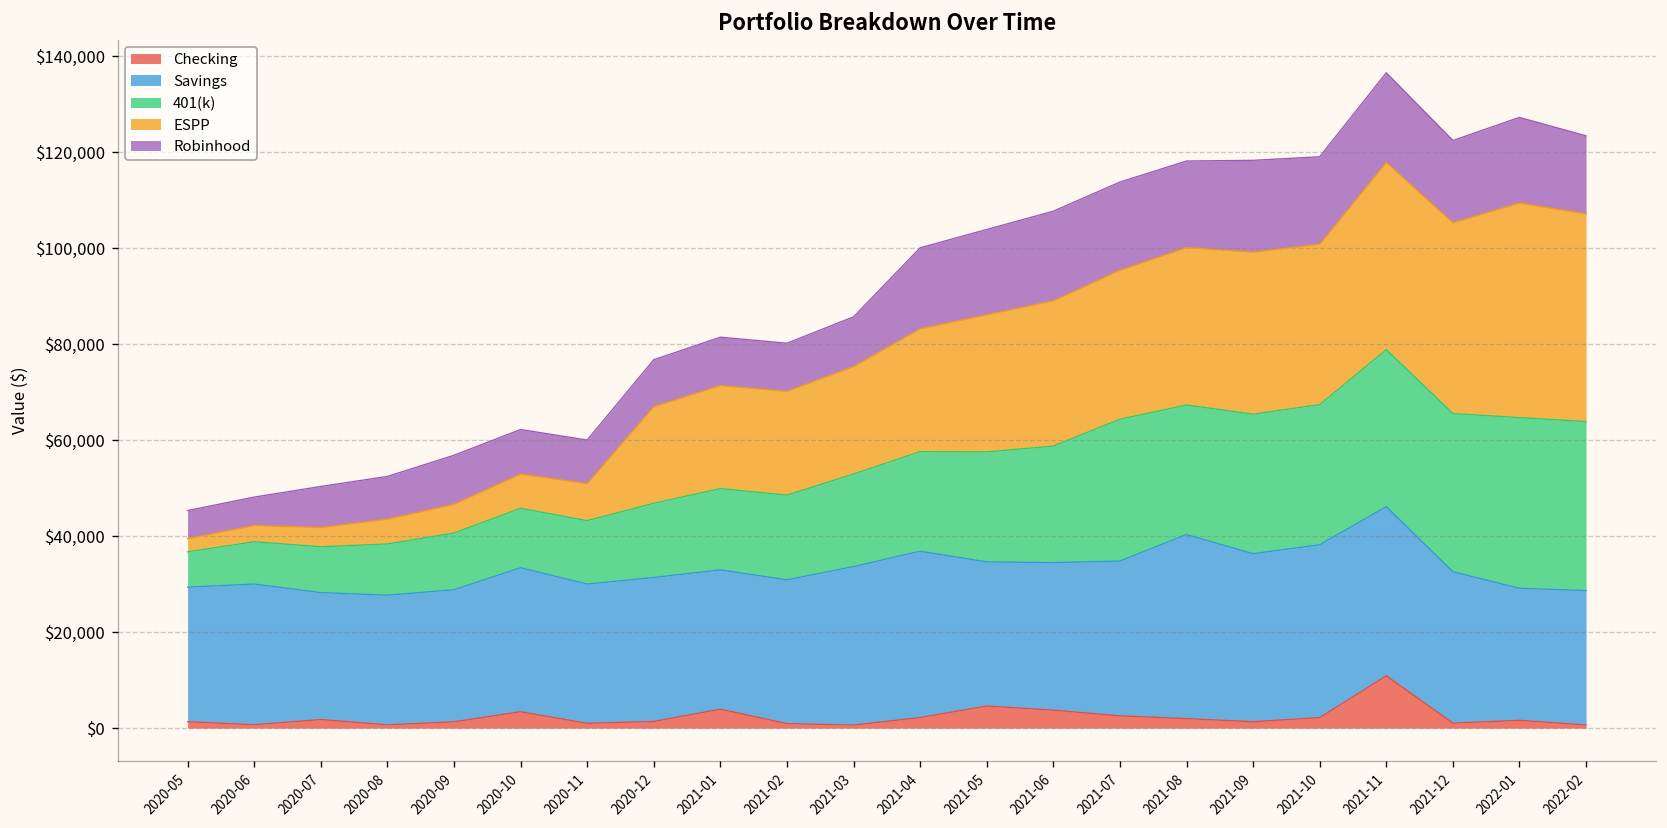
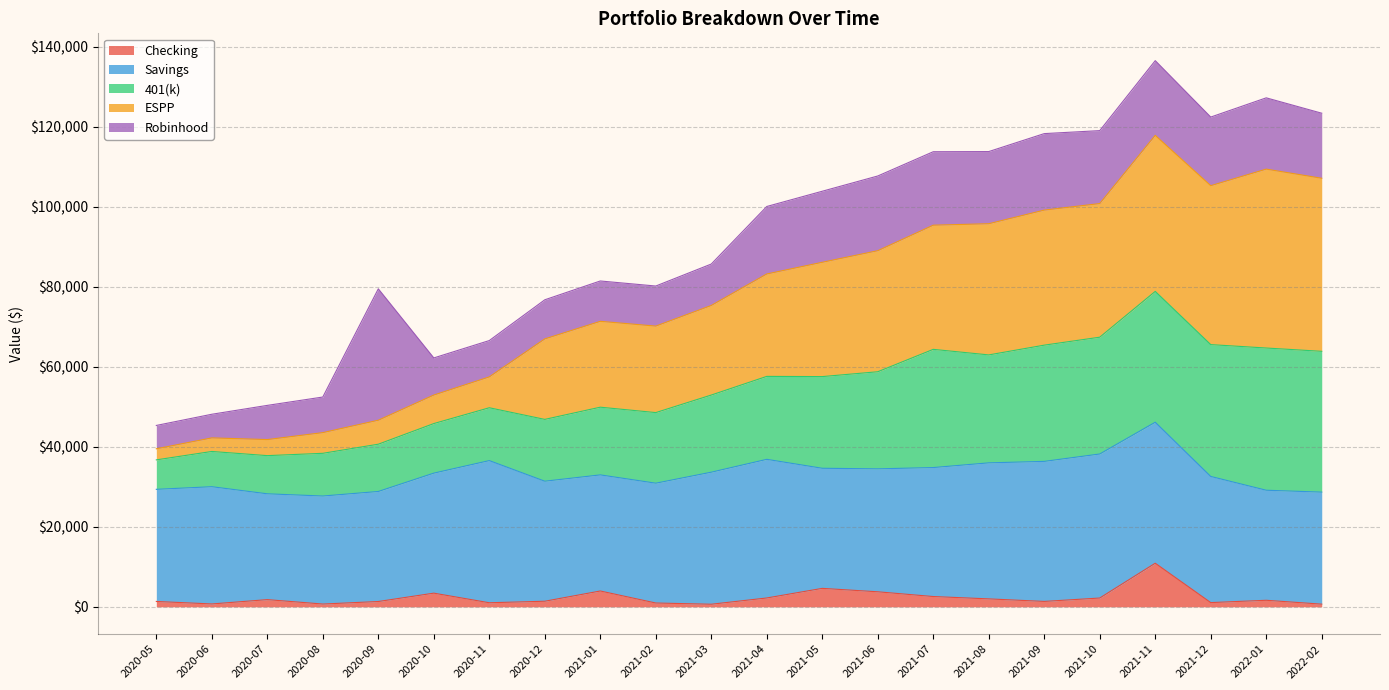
Robinhood, 2020-09: $10,000 -> $33,000
Savings, 2020-11: $29,000 -> $36,000
Savings, 2021-08: $38,000 -> $34,000
